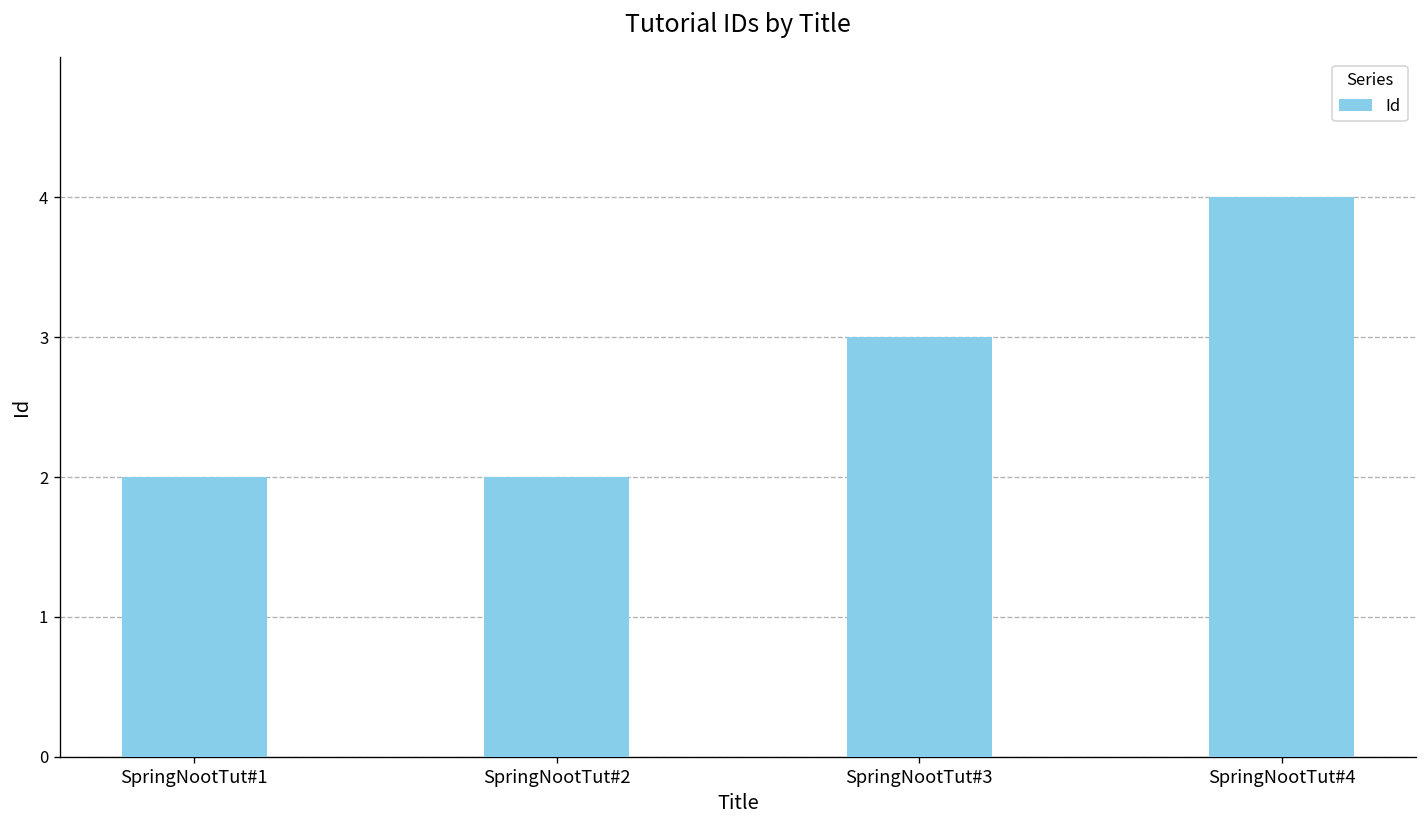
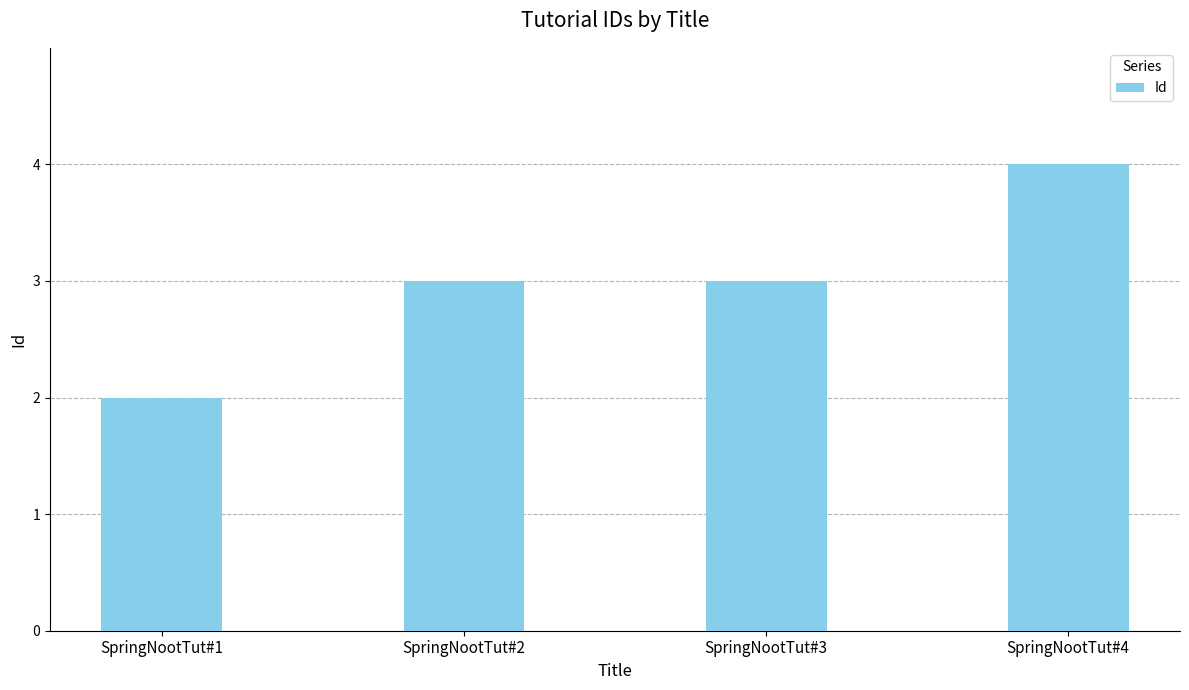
SpringNootTut#2: 2 -> 3
